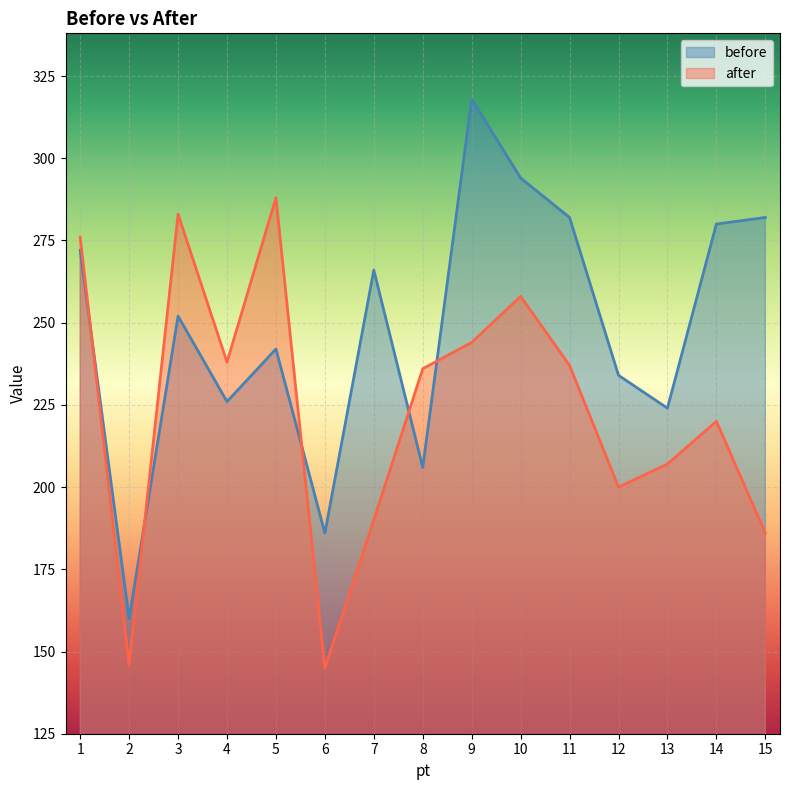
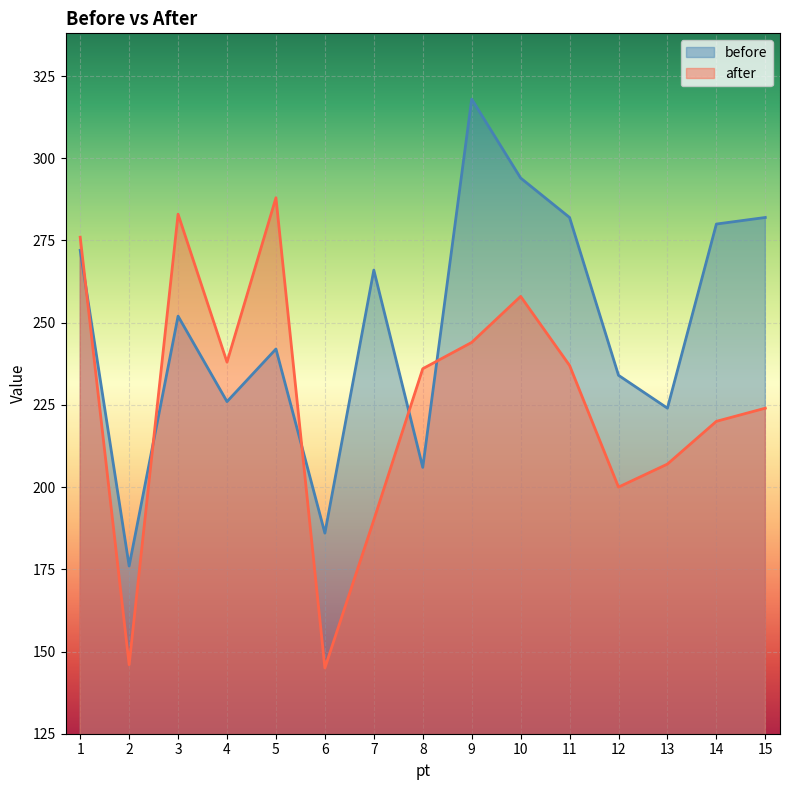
before, 2: 160 -> 176
after, 15: 186 -> 224
